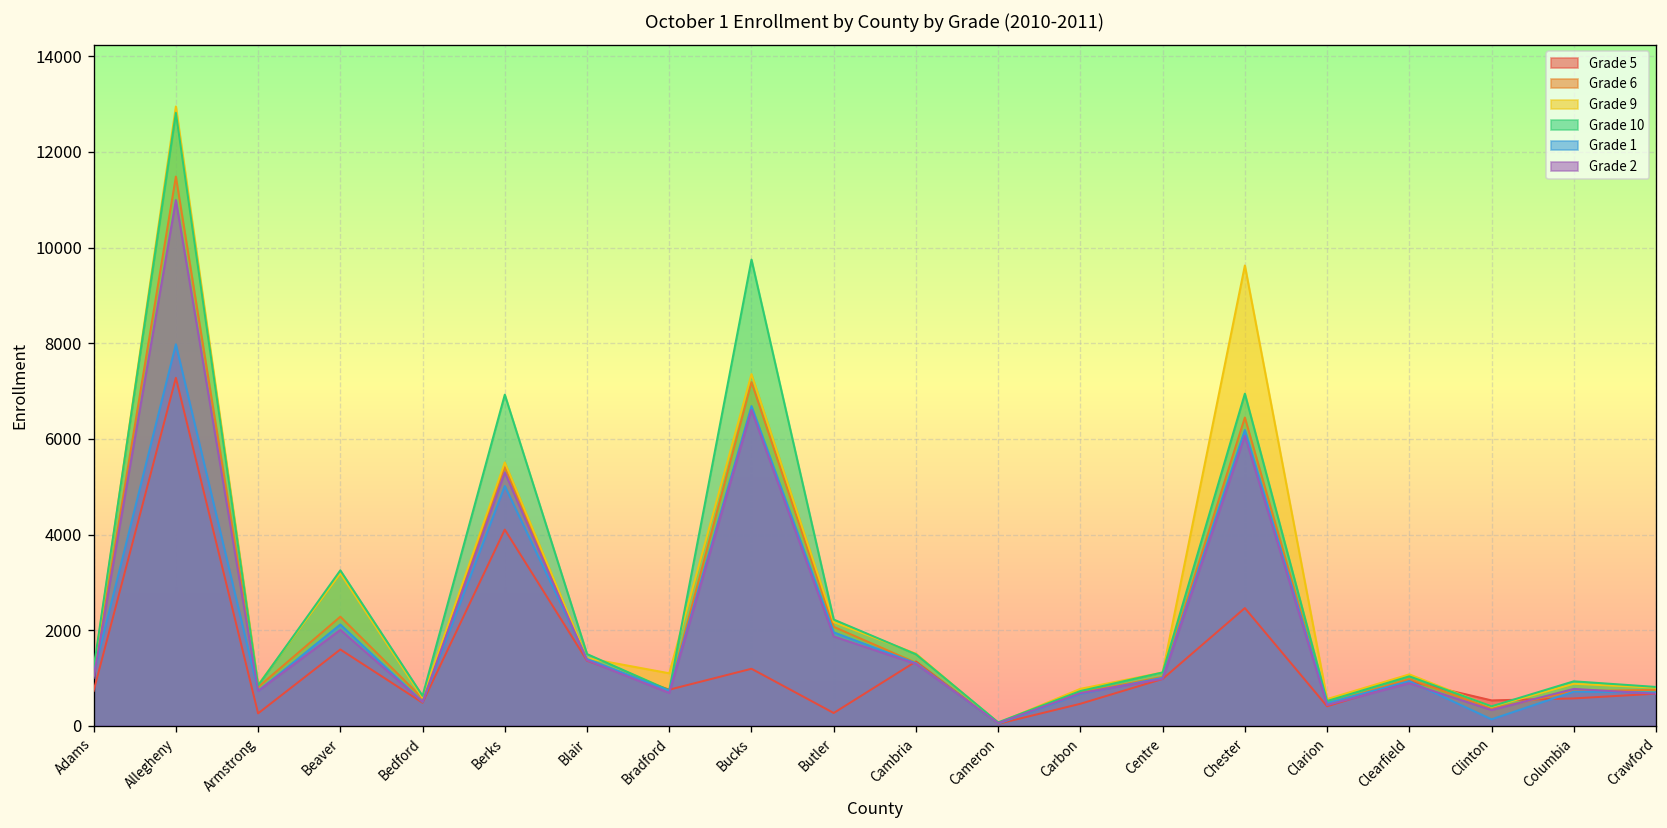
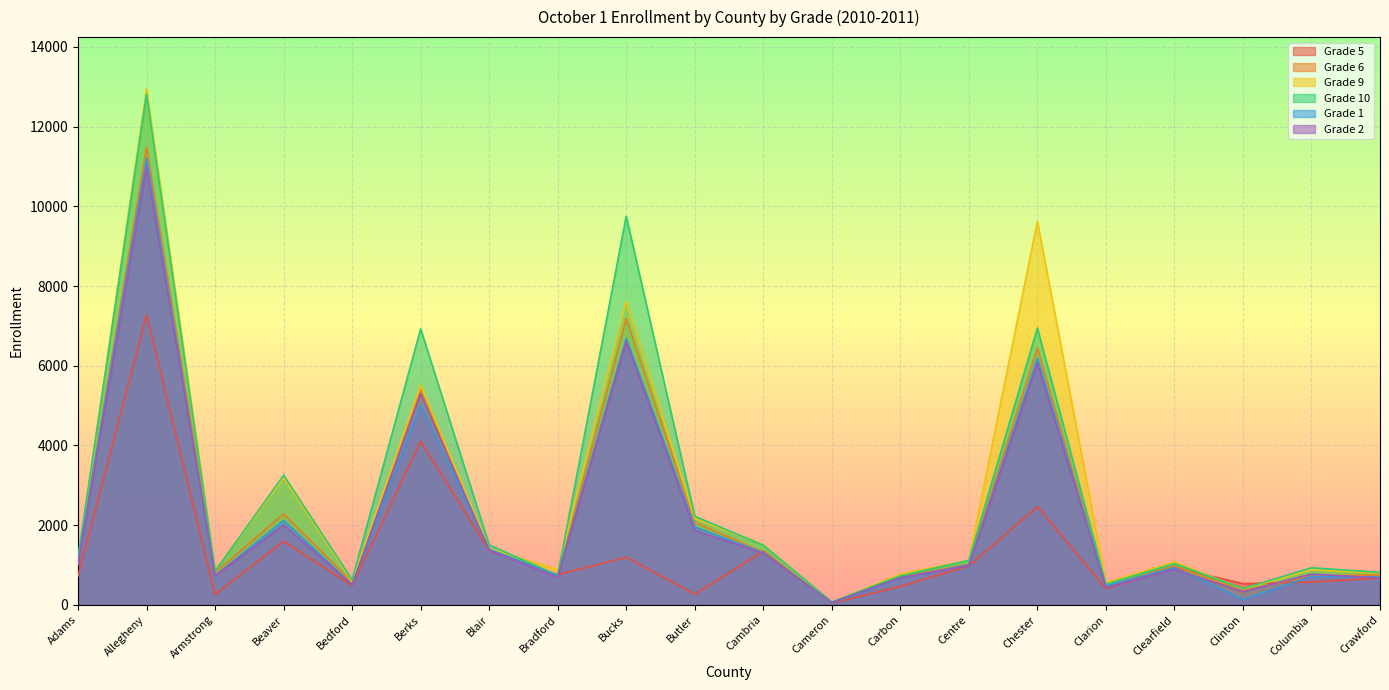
Grade 1, Allegheny: 8000 -> 11200
Grade 9, Bradford: 1100 -> 900
Grade 9, Bucks: 7400 -> 7600
